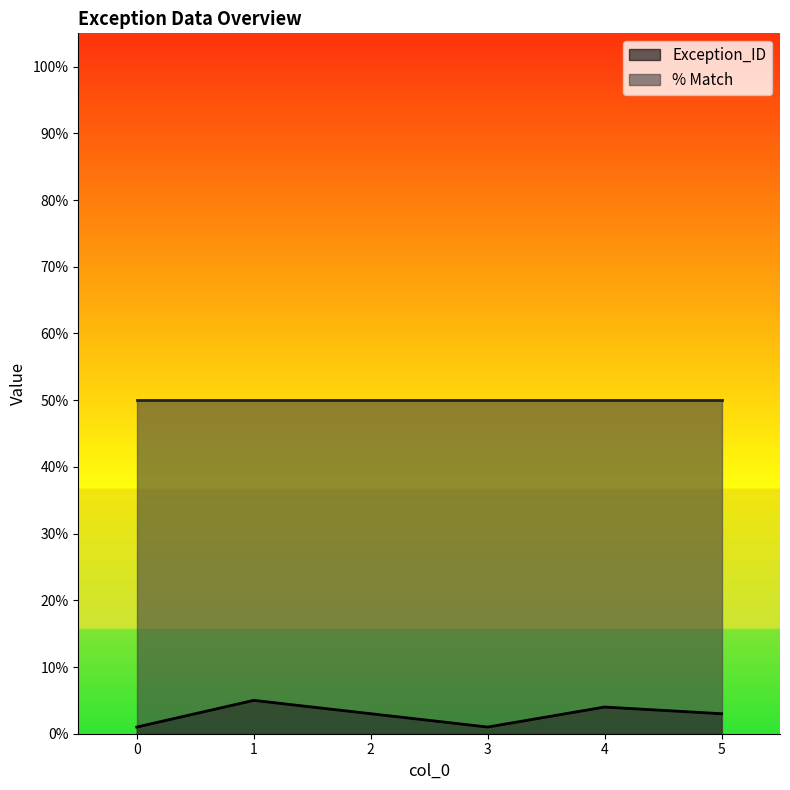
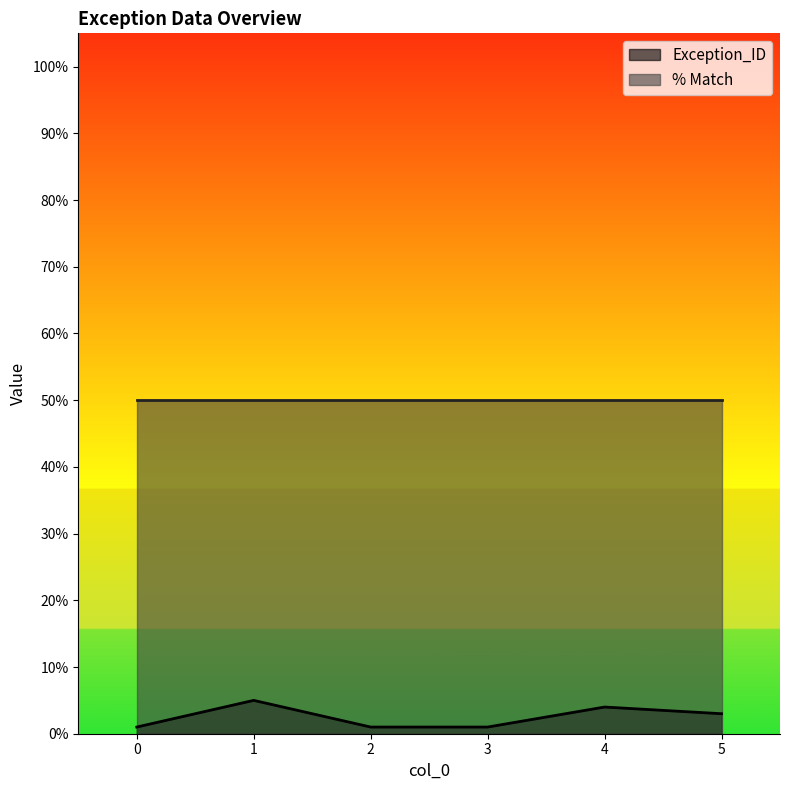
Exception_ID, 2: 3% -> 1%
